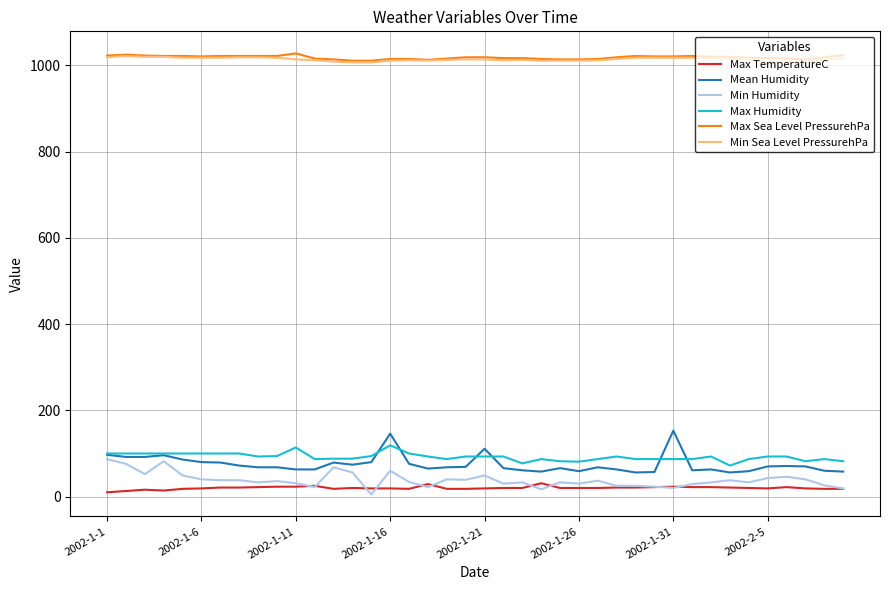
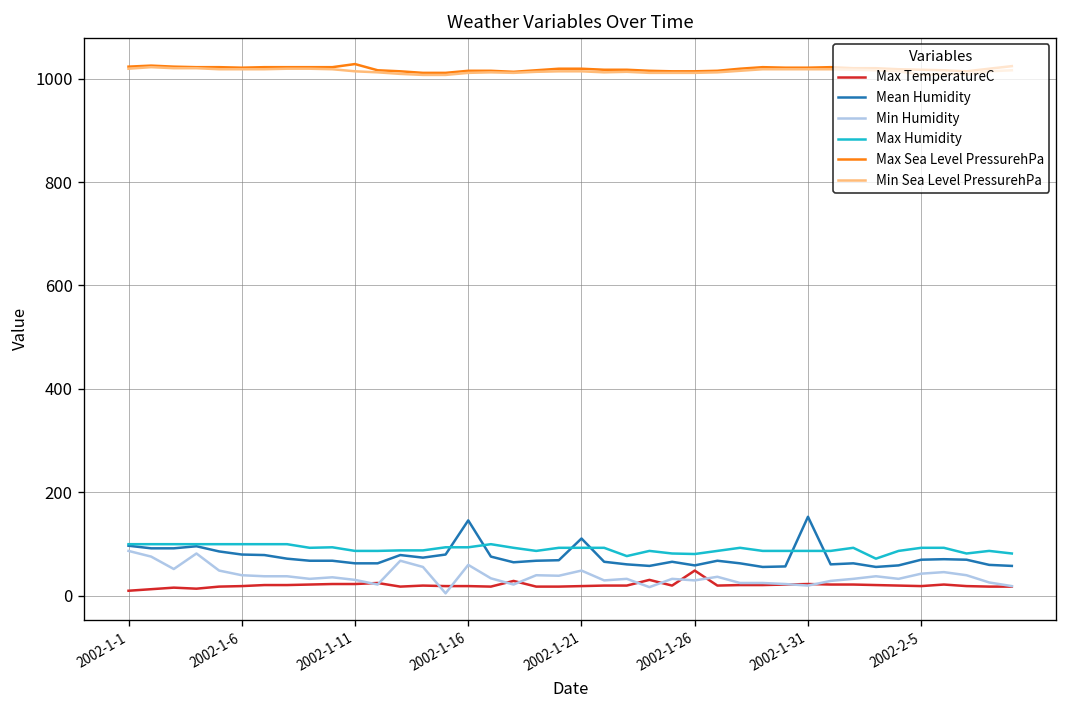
Max Humidity, 2002-1-11: 110 -> 90
Max Humidity, 2002-1-16: 120 -> 90
Max TemperatureC, 2002-1-26: 20 -> 50
